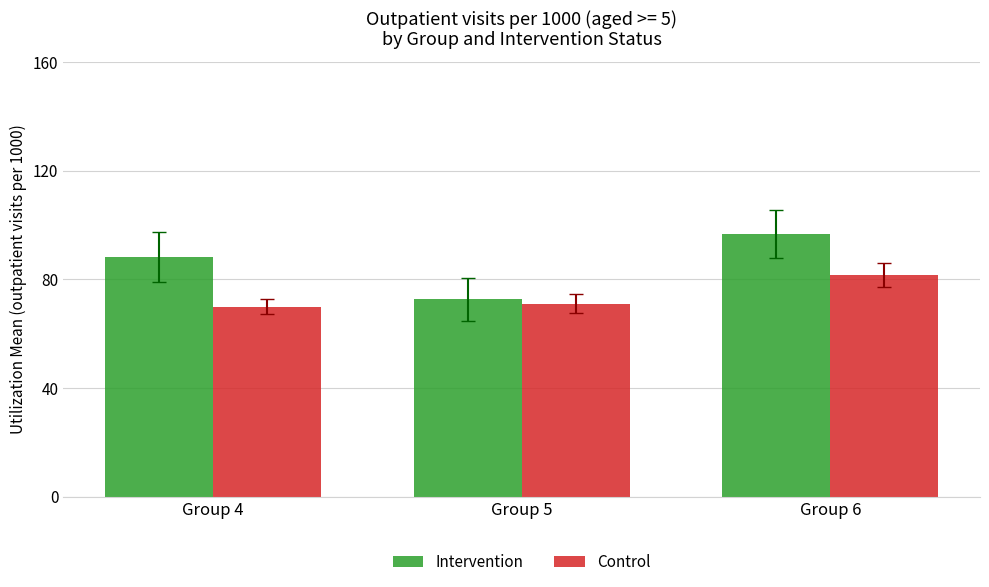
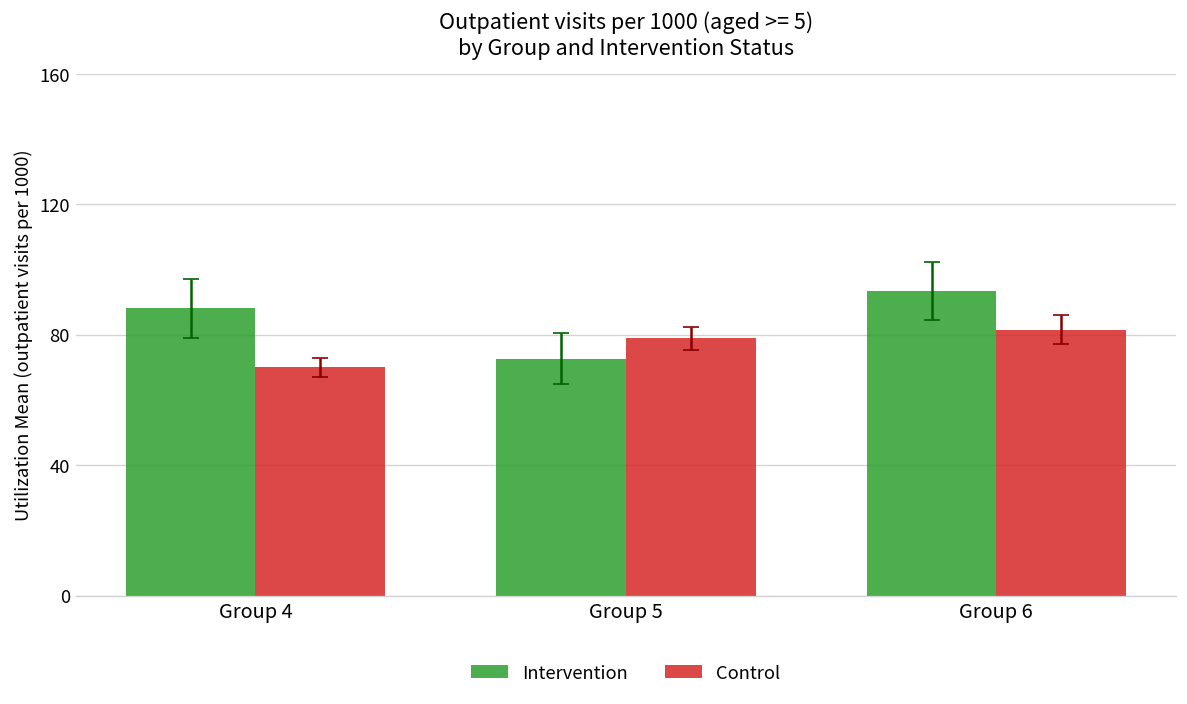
Control, Group 5: 71 -> 79
Intervention, Group 6: 97 -> 93
